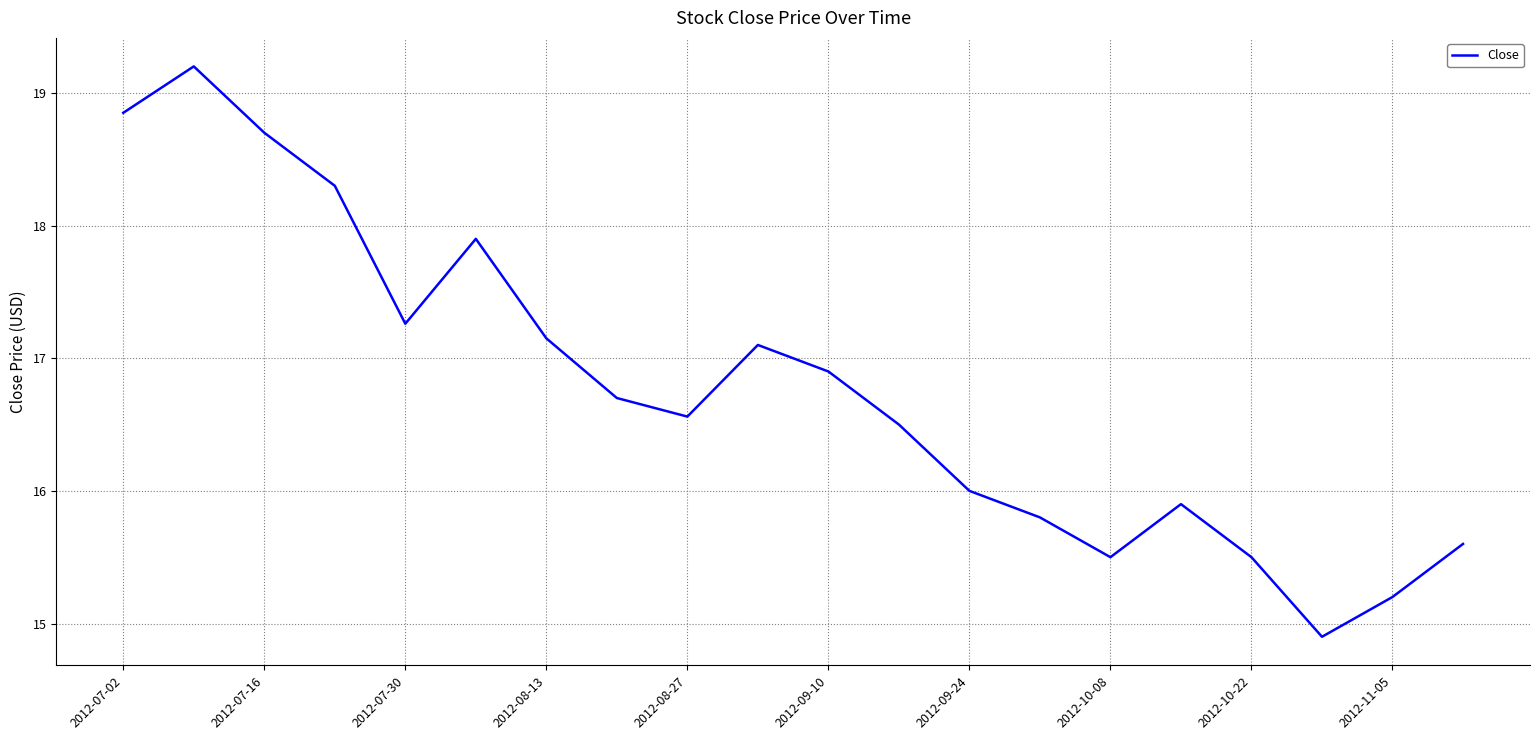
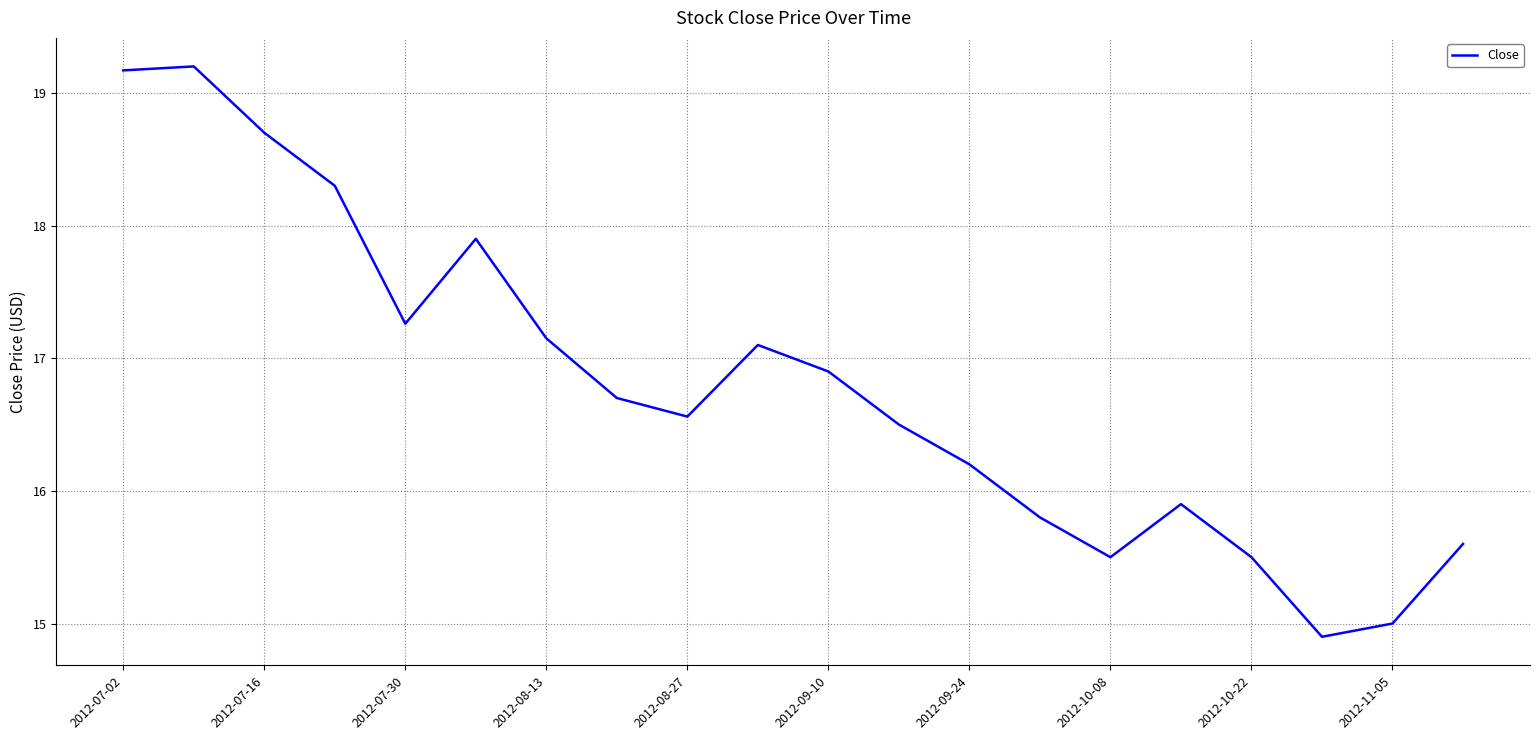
2012-07-02: 18.85 -> 19.17
2012-09-24: 16.0 -> 16.2
2012-11-05: 15.2 -> 15.0
